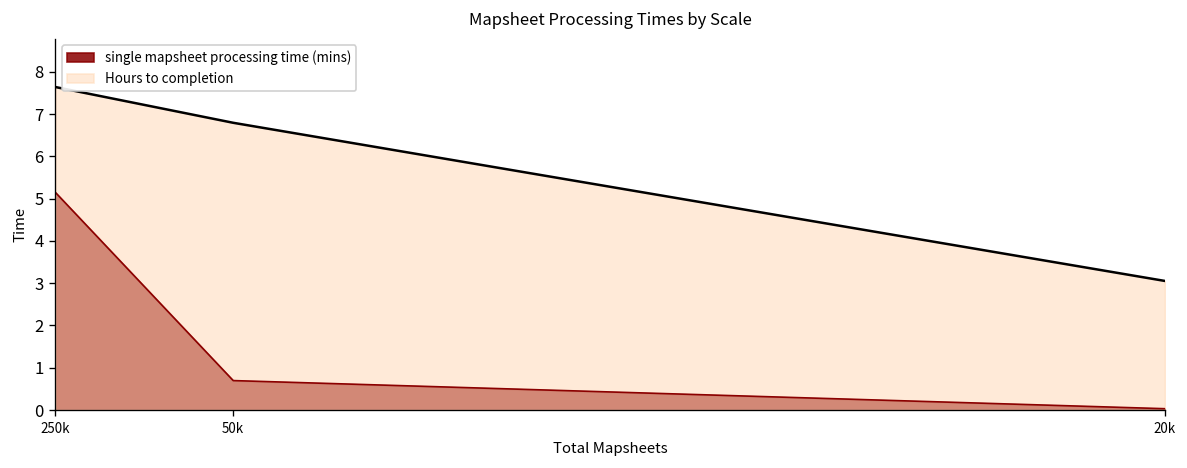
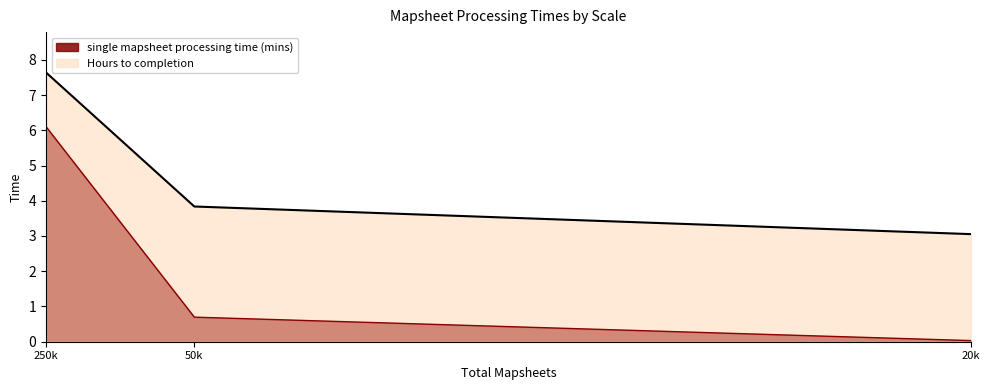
single mapsheet processing time (mins), 250k: 5.2 -> 6.1
Hours to completion, 50k: 6.8 -> 3.8
